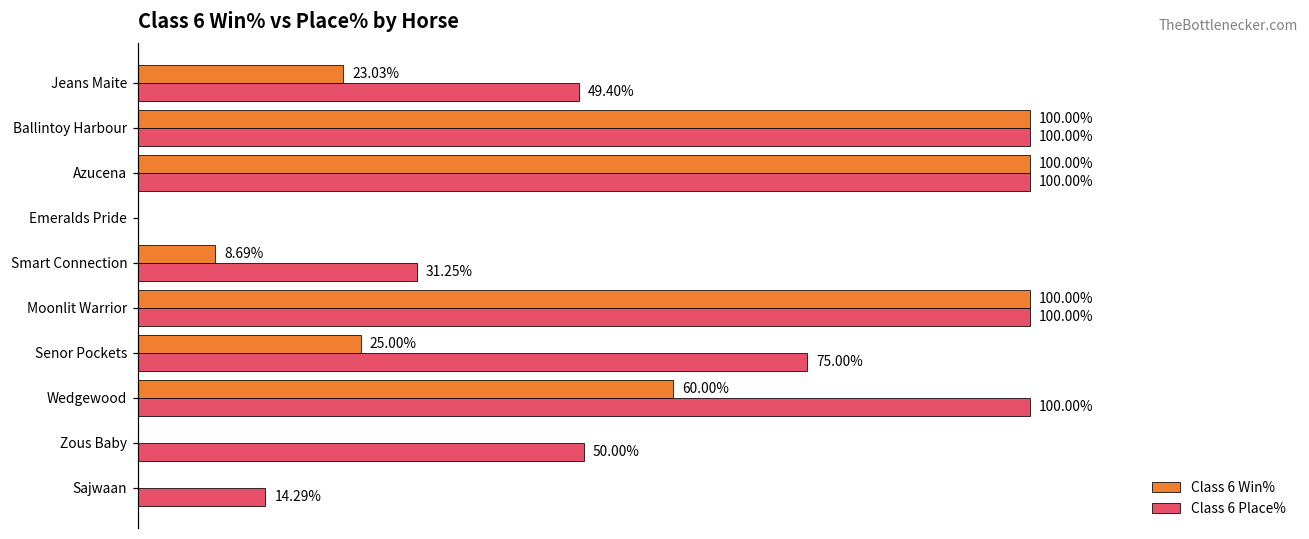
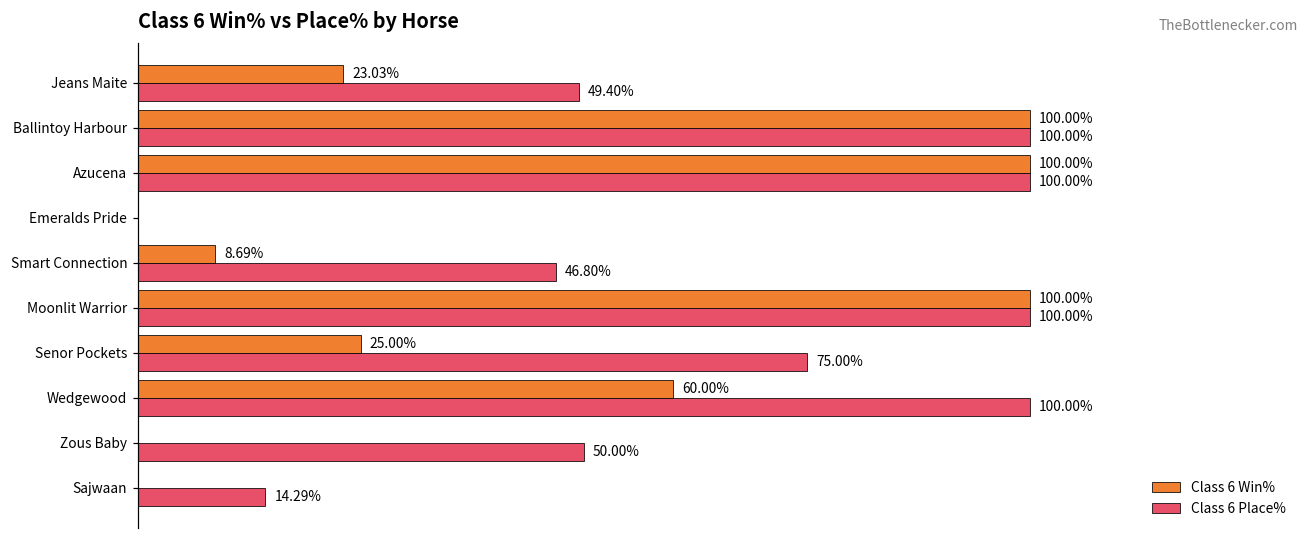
Class 6 Place%, Smart Connection: 31.25% -> 46.80%
